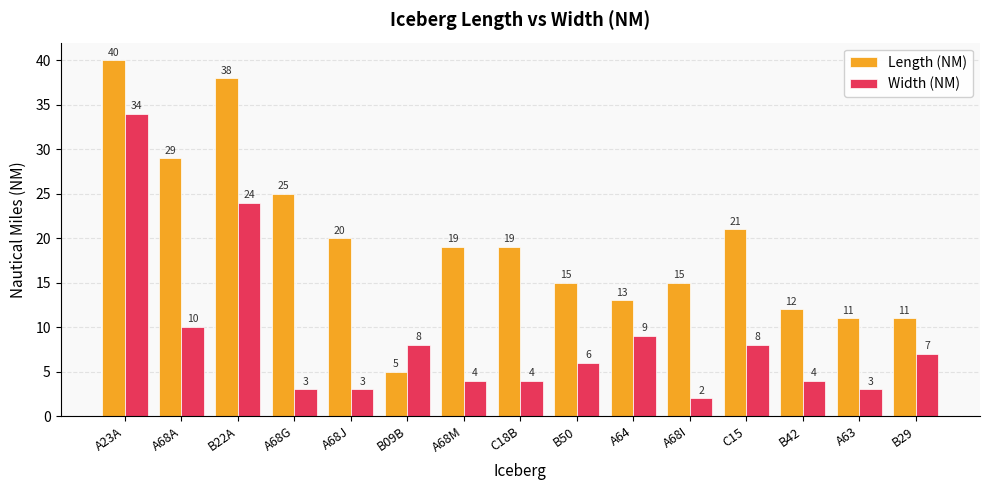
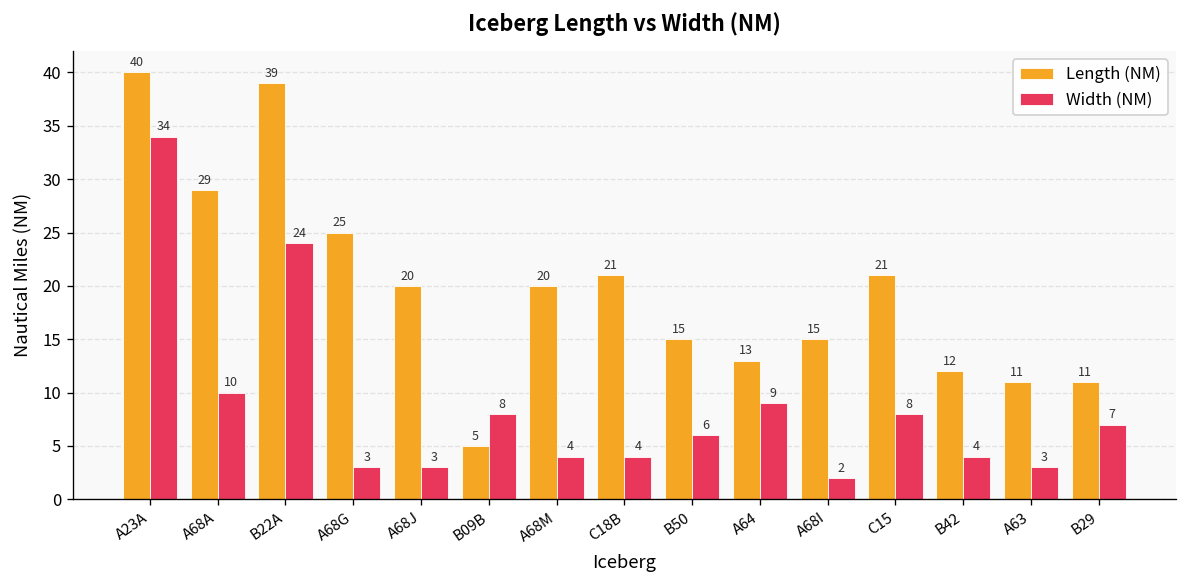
Length (NM), B22A: 38 -> 39
Length (NM), A68M: 19 -> 20
Length (NM), C18B: 19 -> 21
